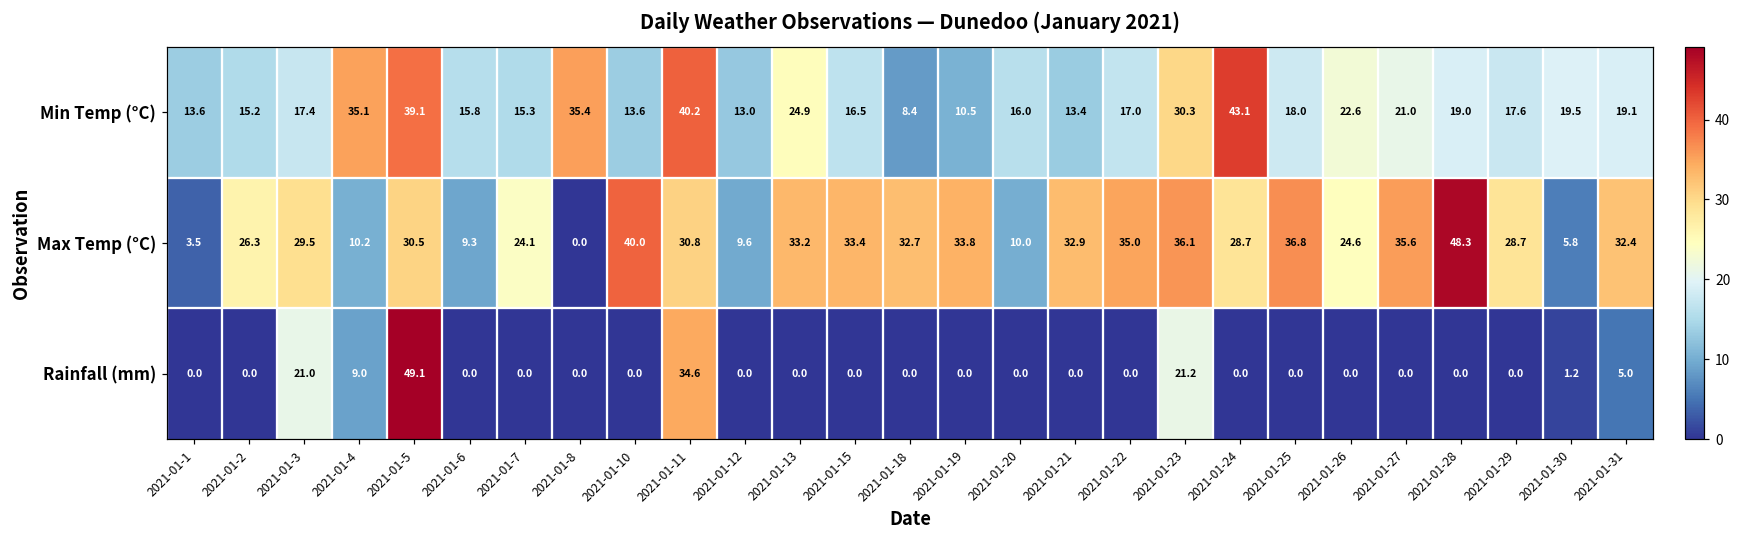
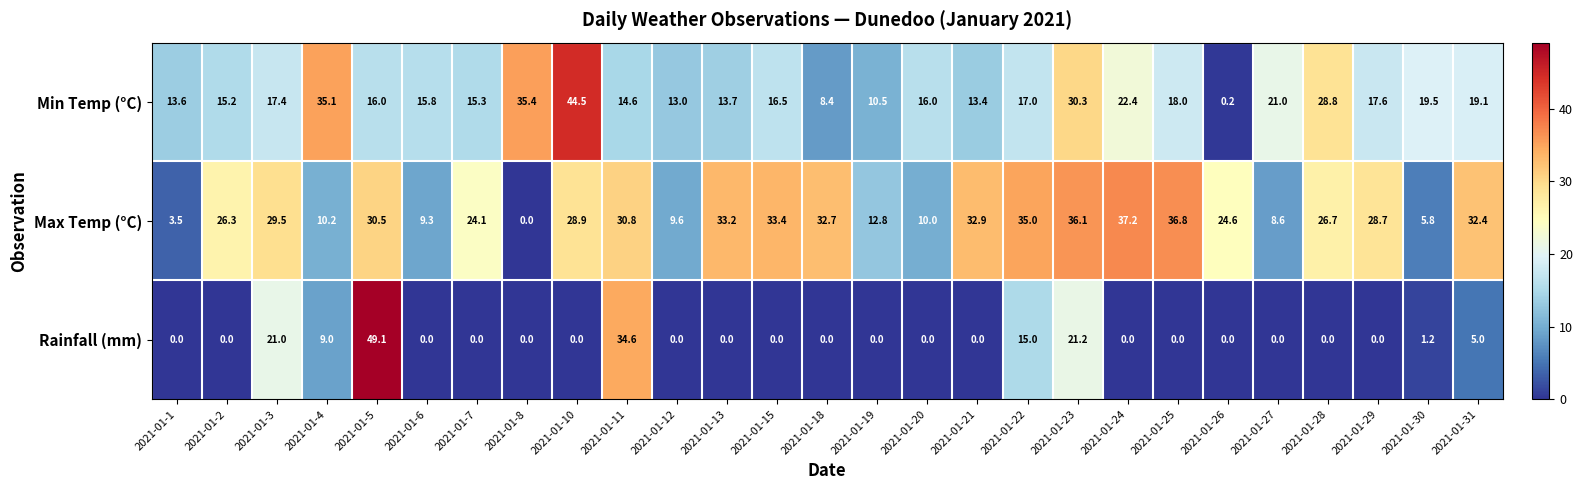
Min Temp (°C), 2021-01-5: 39.1 -> 16.0
Min Temp (°C), 2021-01-10: 13.6 -> 44.5
Min Temp (°C), 2021-01-11: 40.2 -> 14.6
Min Temp (°C), 2021-01-13: 24.9 -> 13.7
Min Temp (°C), 2021-01-24: 43.1 -> 22.4
Min Temp (°C), 2021-01-26: 22.6 -> 0.2
Min Temp (°C), 2021-01-28: 19.0 -> 28.8
Max Temp (°C), 2021-01-10: 40.0 -> 28.9
Max Temp (°C), 2021-01-19: 33.8 -> 12.8
Max Temp (°C), 2021-01-24: 28.7 -> 37.2
Max Temp (°C), 2021-01-27: 35.6 -> 8.6
Max Temp (°C), 2021-01-28: 48.3 -> 26.7
Rainfall (mm), 2021-01-22: 0.0 -> 15.0
